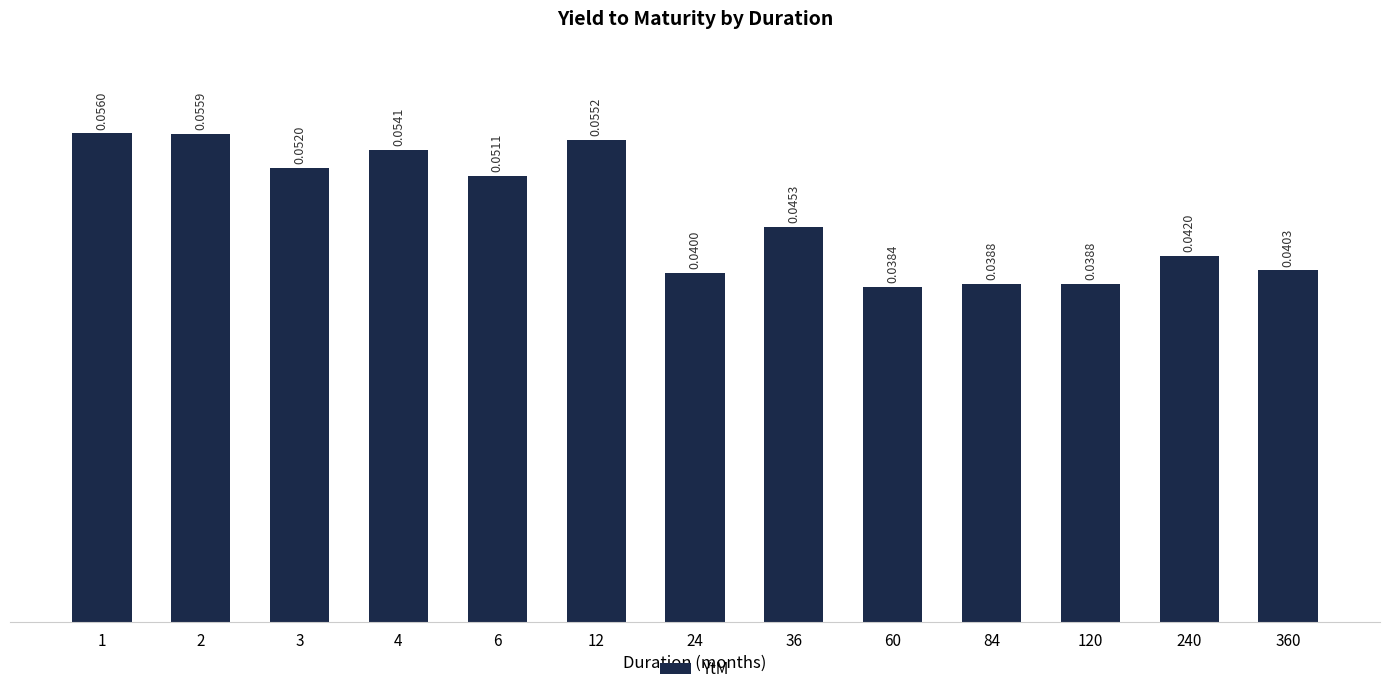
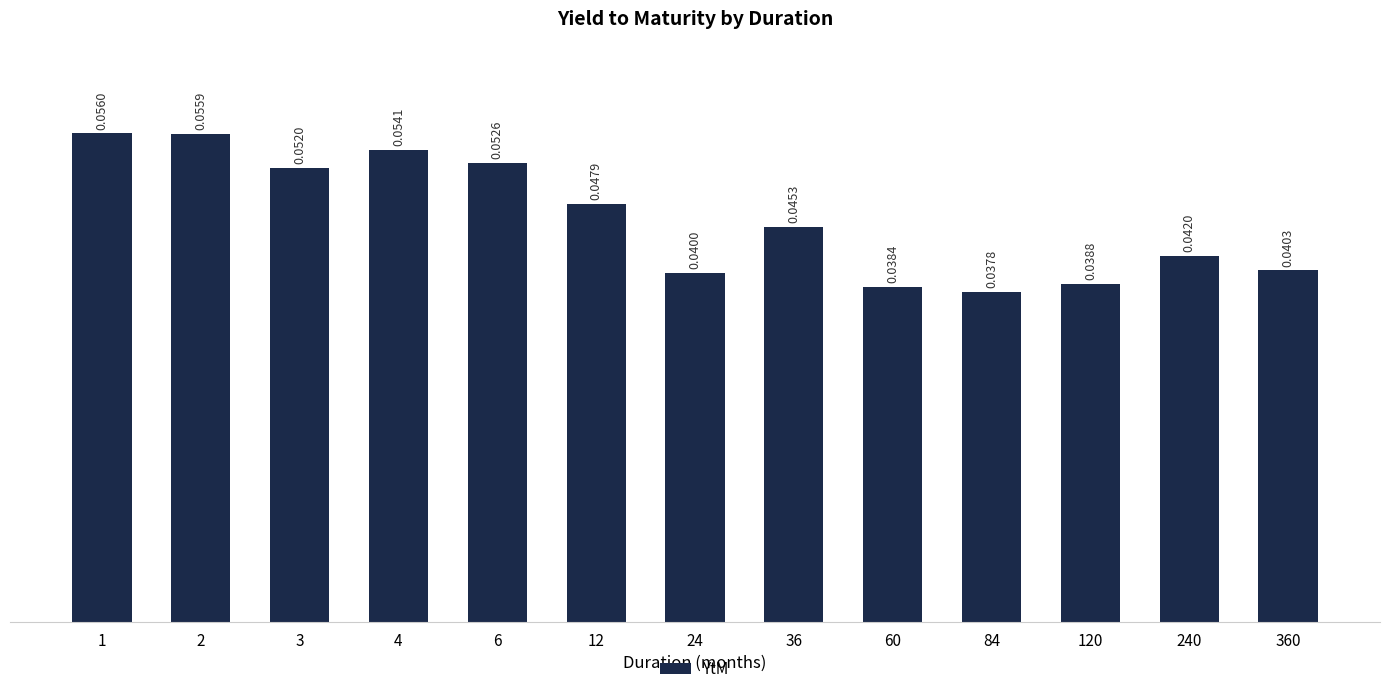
6: 0.0511 -> 0.0526
12: 0.0552 -> 0.0479
84: 0.0388 -> 0.0378
